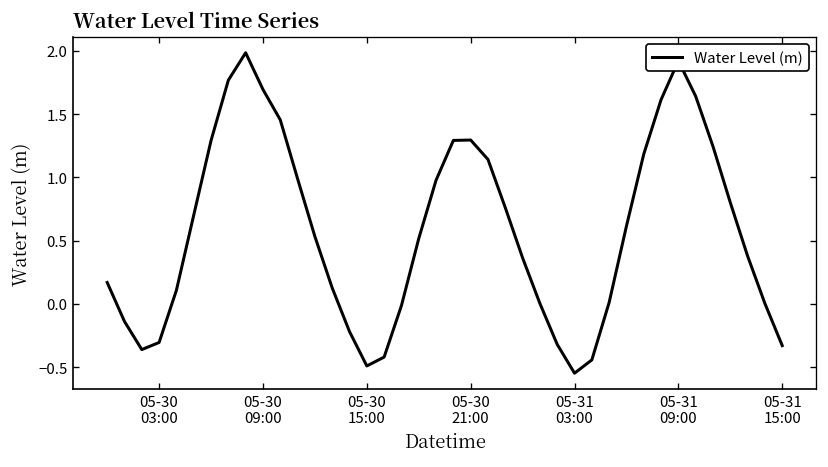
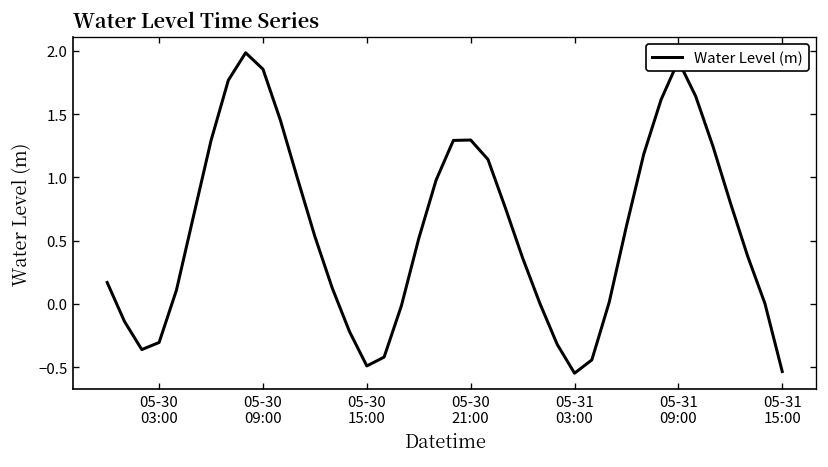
05-30 09:00: 1.70 -> 1.86
05-31 15:00: -0.33 -> -0.53
